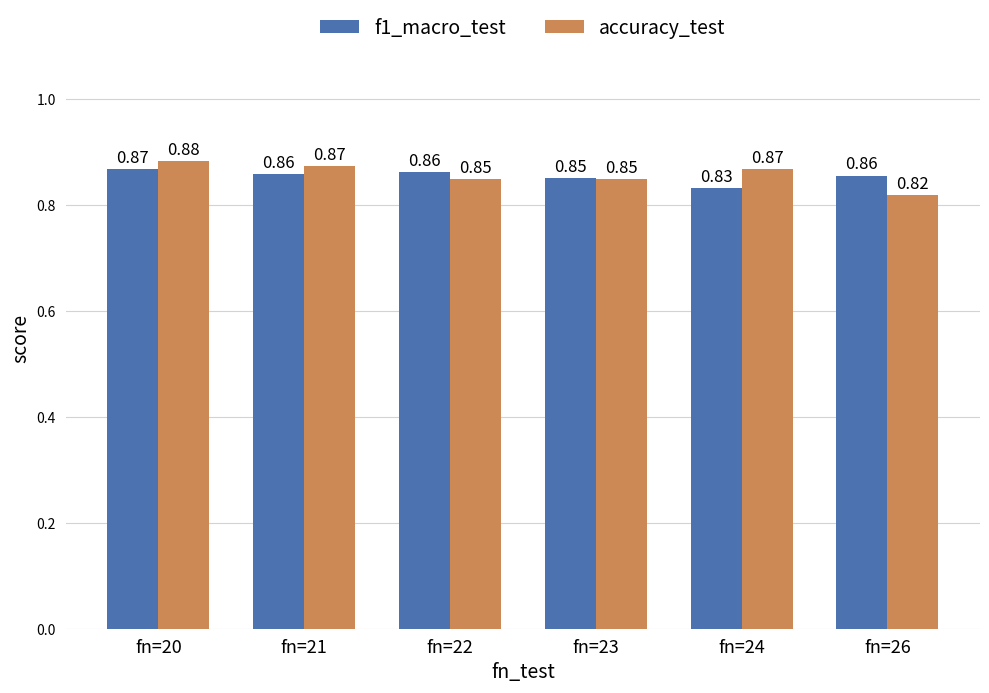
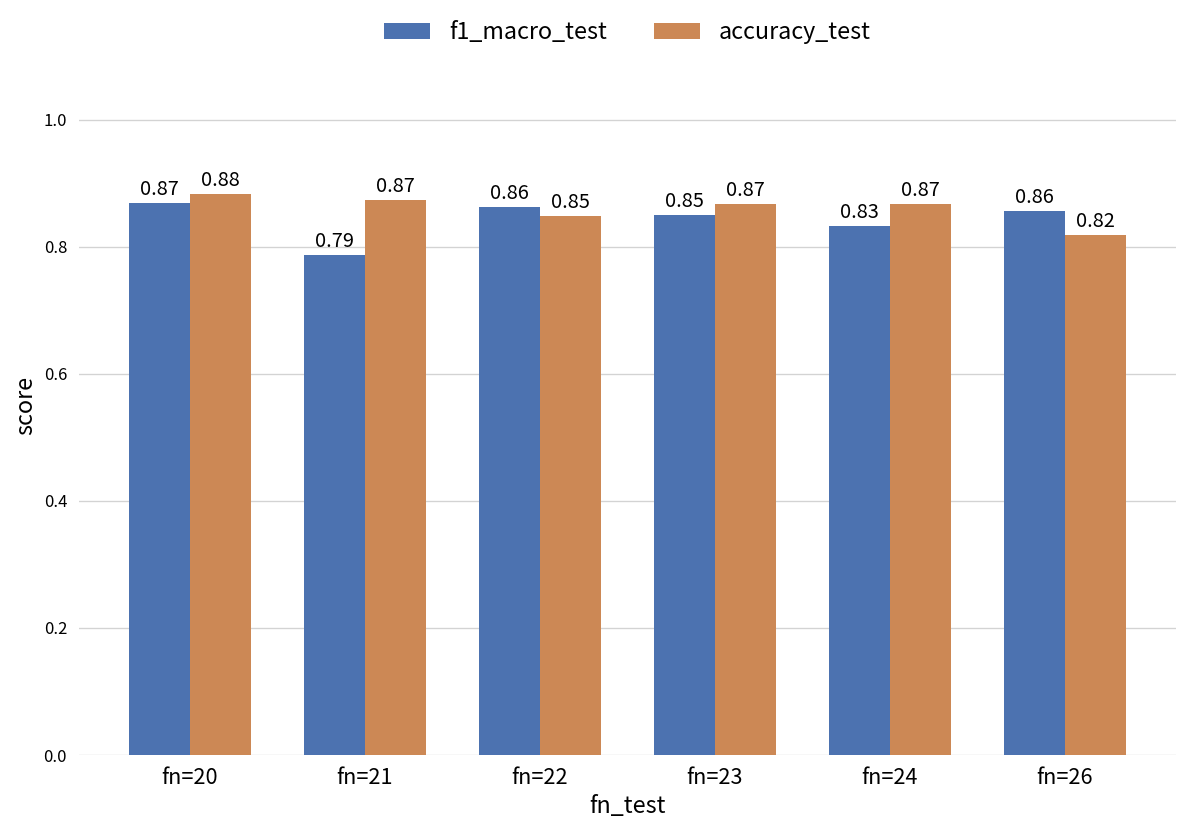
f1_macro_test, fn=21: 0.86 -> 0.79
accuracy_test, fn=23: 0.85 -> 0.87
